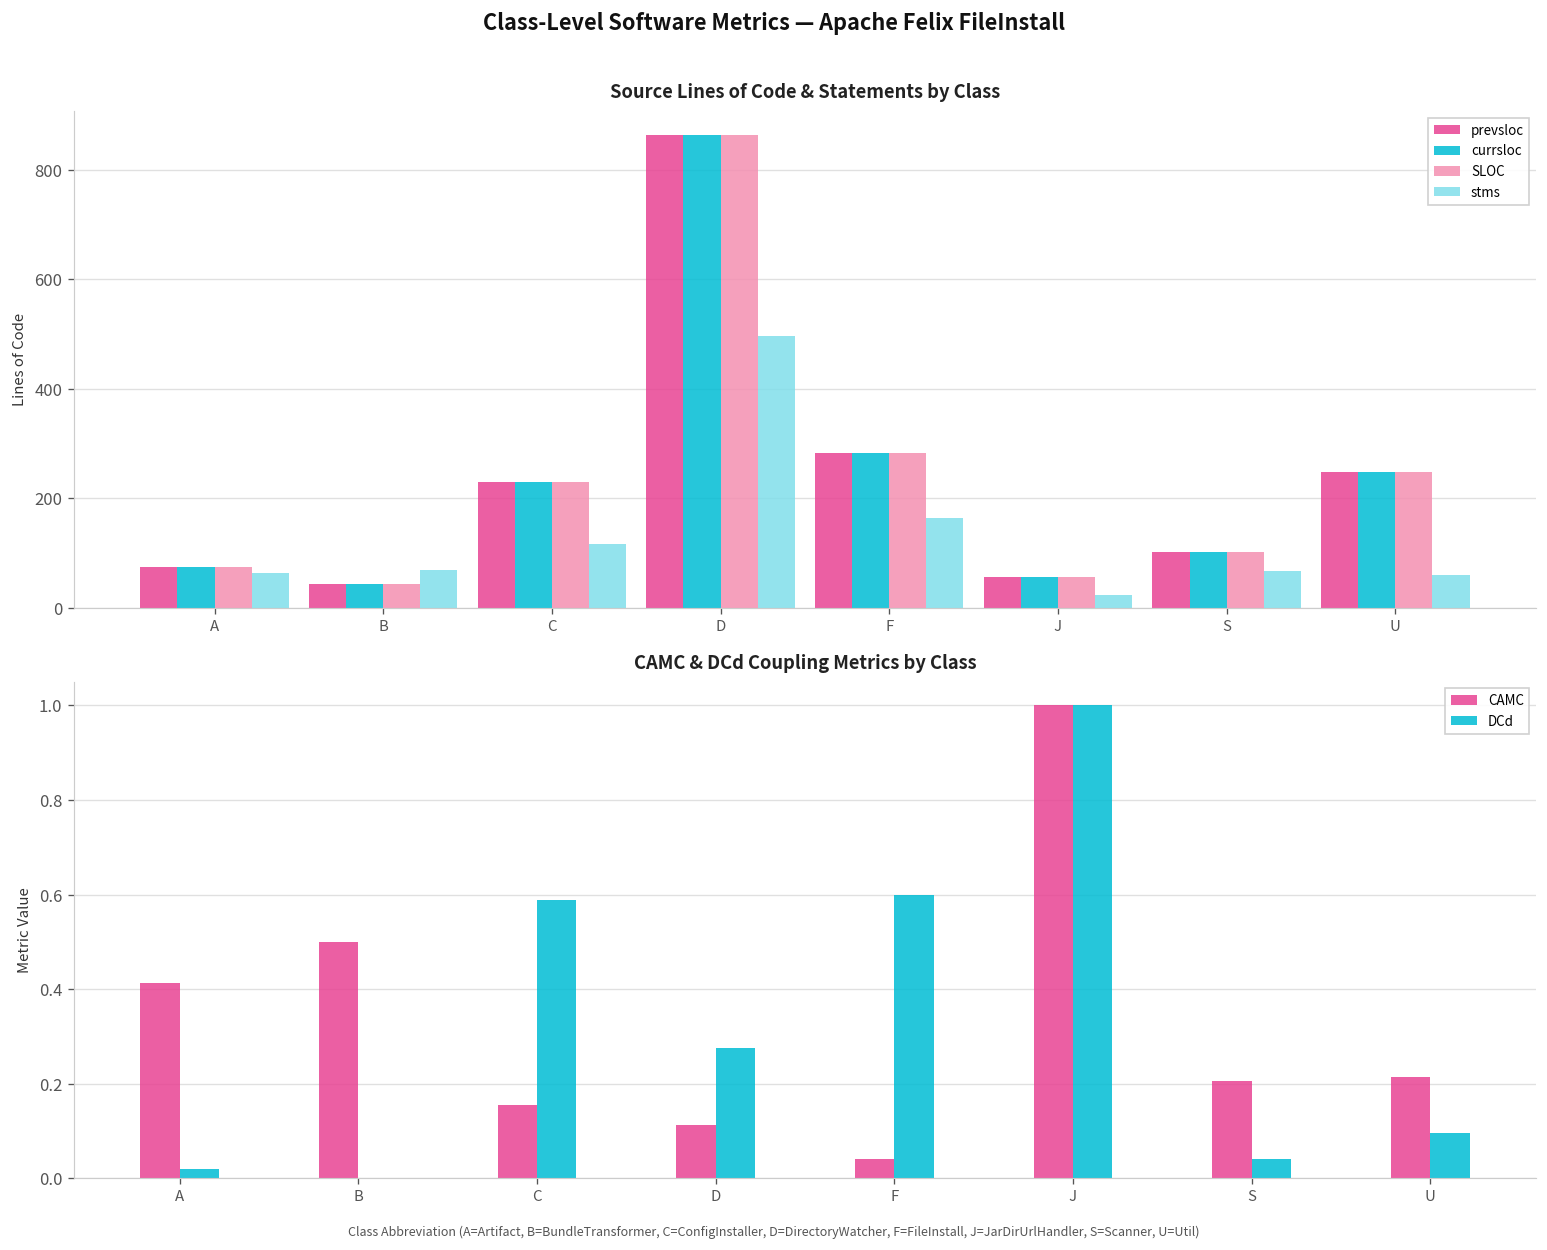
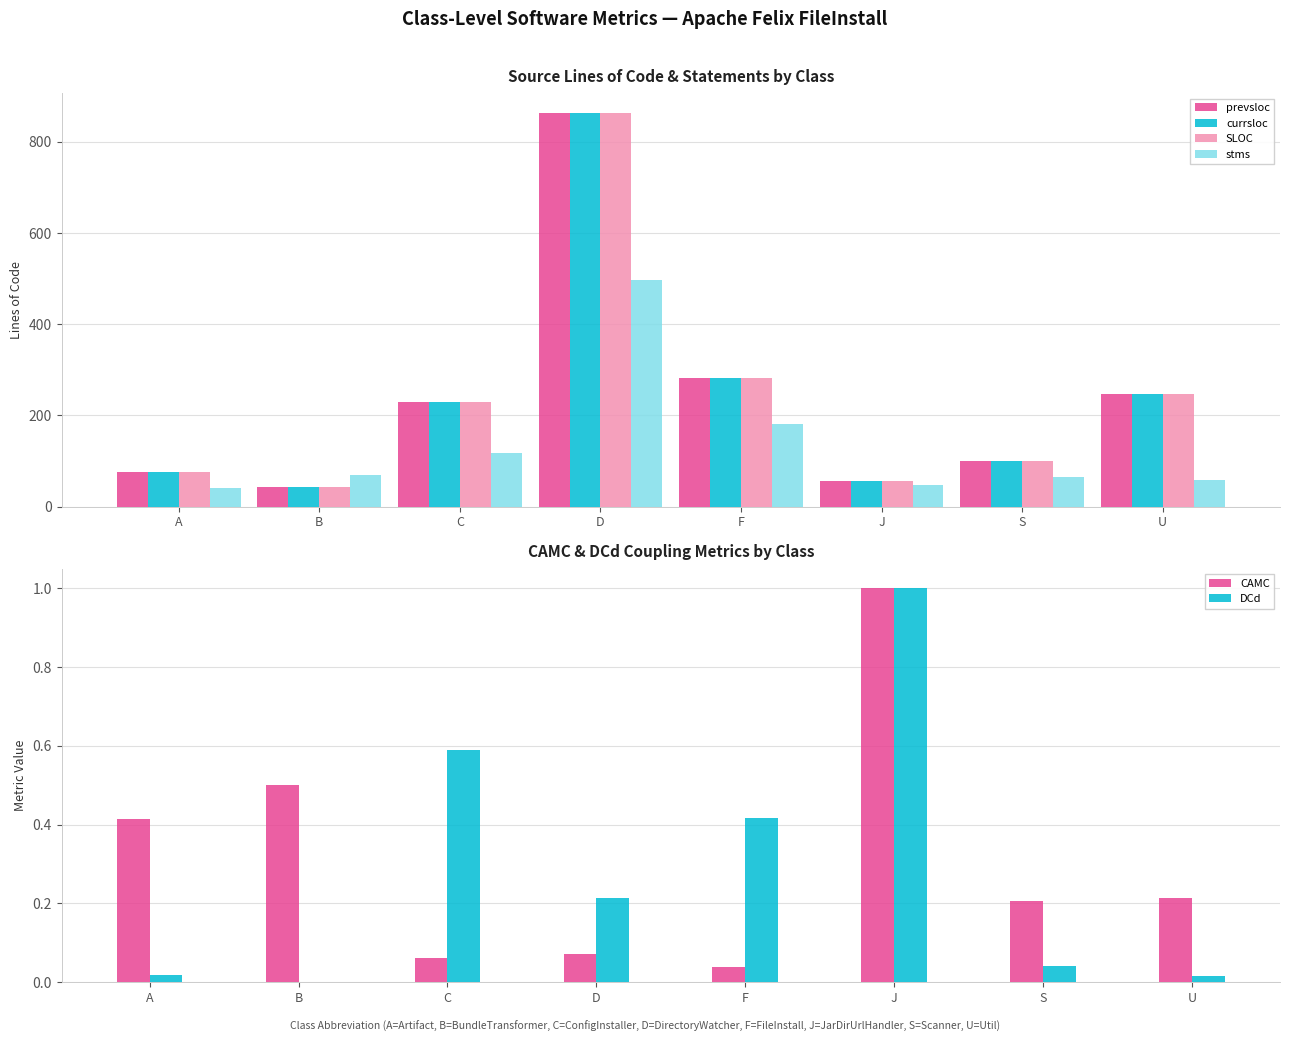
Source Lines of Code & Statements by Class, stms, A: 60 -> 40
Source Lines of Code & Statements by Class, stms, F: 160 -> 180
Source Lines of Code & Statements by Class, stms, J: 20 -> 50
CAMC & DCd Coupling Metrics by Class, CAMC, C: 0.15 -> 0.06
CAMC & DCd Coupling Metrics by Class, CAMC, D: 0.11 -> 0.07
CAMC & DCd Coupling Metrics by Class, DCd, D: 0.28 -> 0.21
CAMC & DCd Coupling Metrics by Class, DCd, F: 0.60 -> 0.42
CAMC & DCd Coupling Metrics by Class, DCd, U: 0.10 -> 0.02
